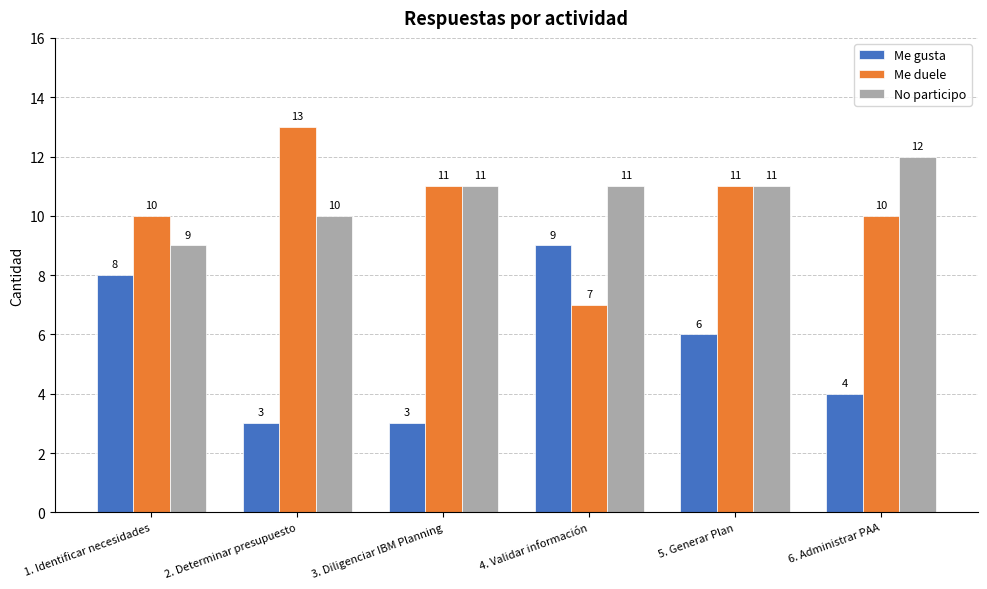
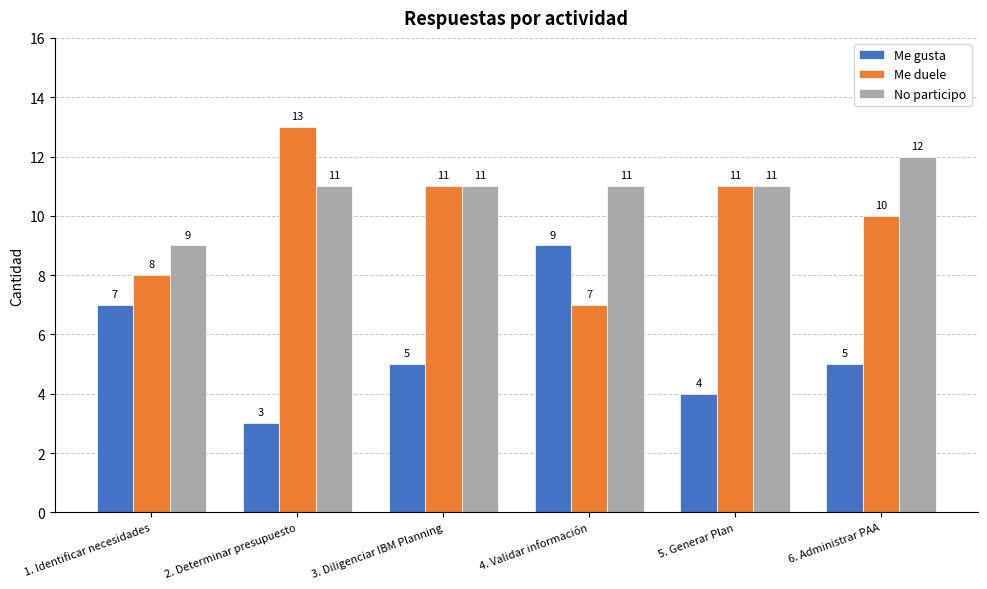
Me gusta, 1. Identificar necesidades: 8 -> 7
Me duele, 1. Identificar necesidades: 10 -> 8
No participo, 2. Determinar presupuesto: 10 -> 11
Me gusta, 3. Diligenciar IBM Planning: 3 -> 5
Me gusta, 5. Generar Plan: 6 -> 4
Me gusta, 6. Administrar PAA: 4 -> 5
